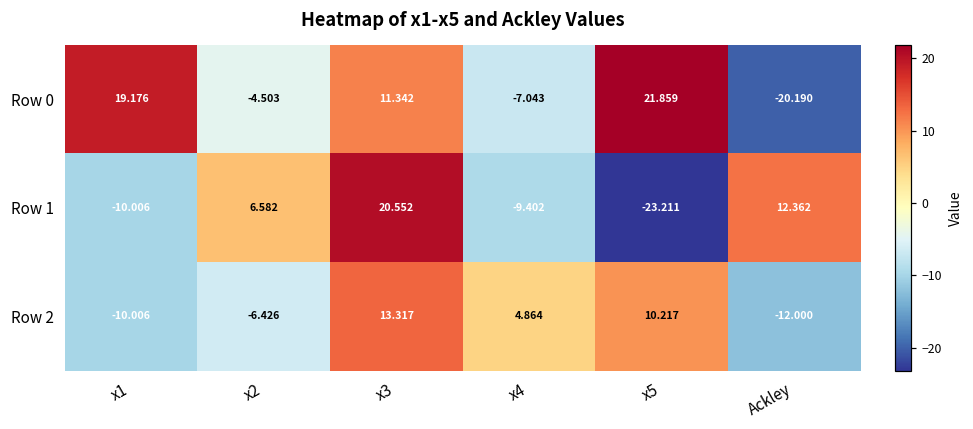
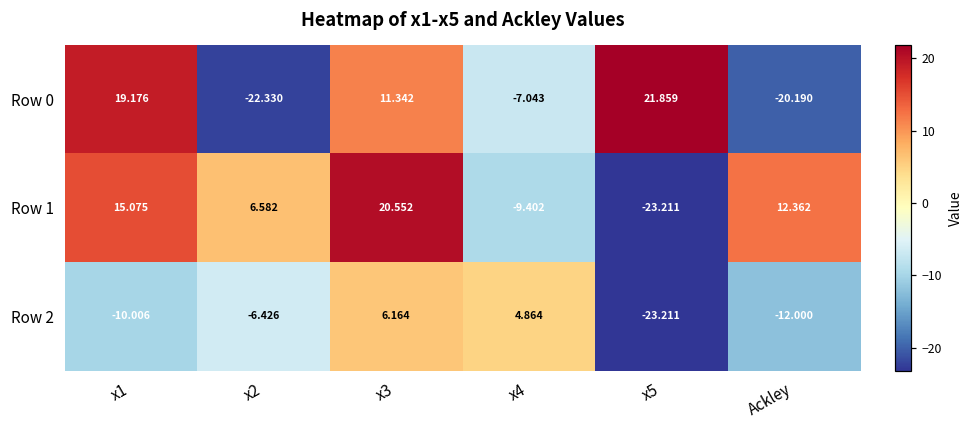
Row 0, x2: -4.503 -> -22.330
Row 1, x1: -10.006 -> 15.075
Row 2, x3: 13.317 -> 6.164
Row 2, x5: 10.217 -> -23.211
